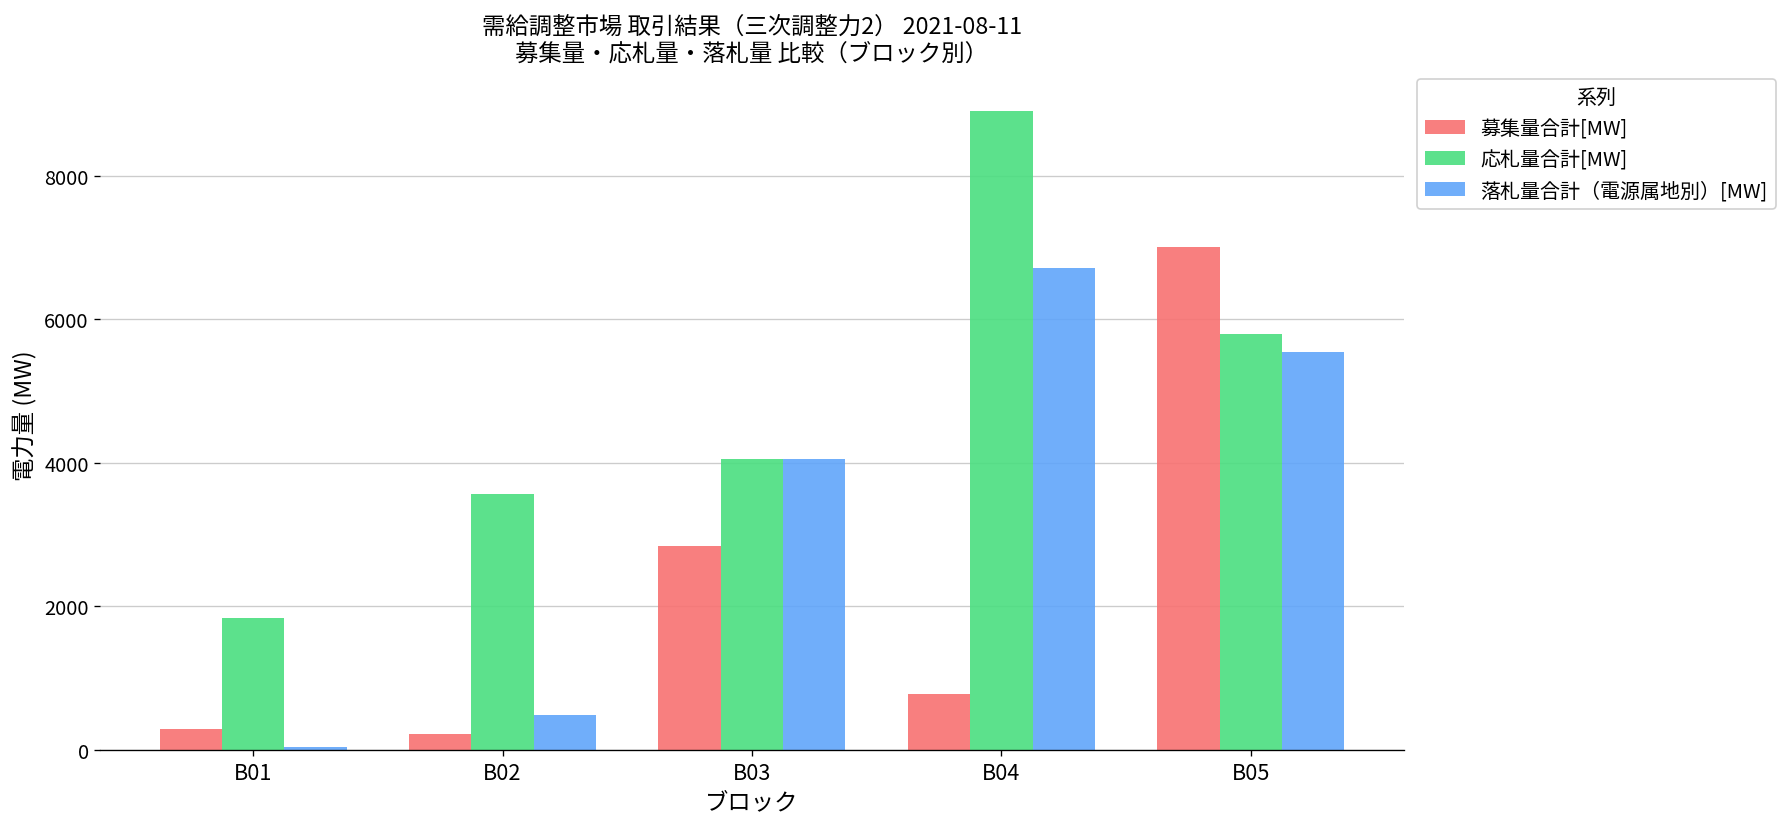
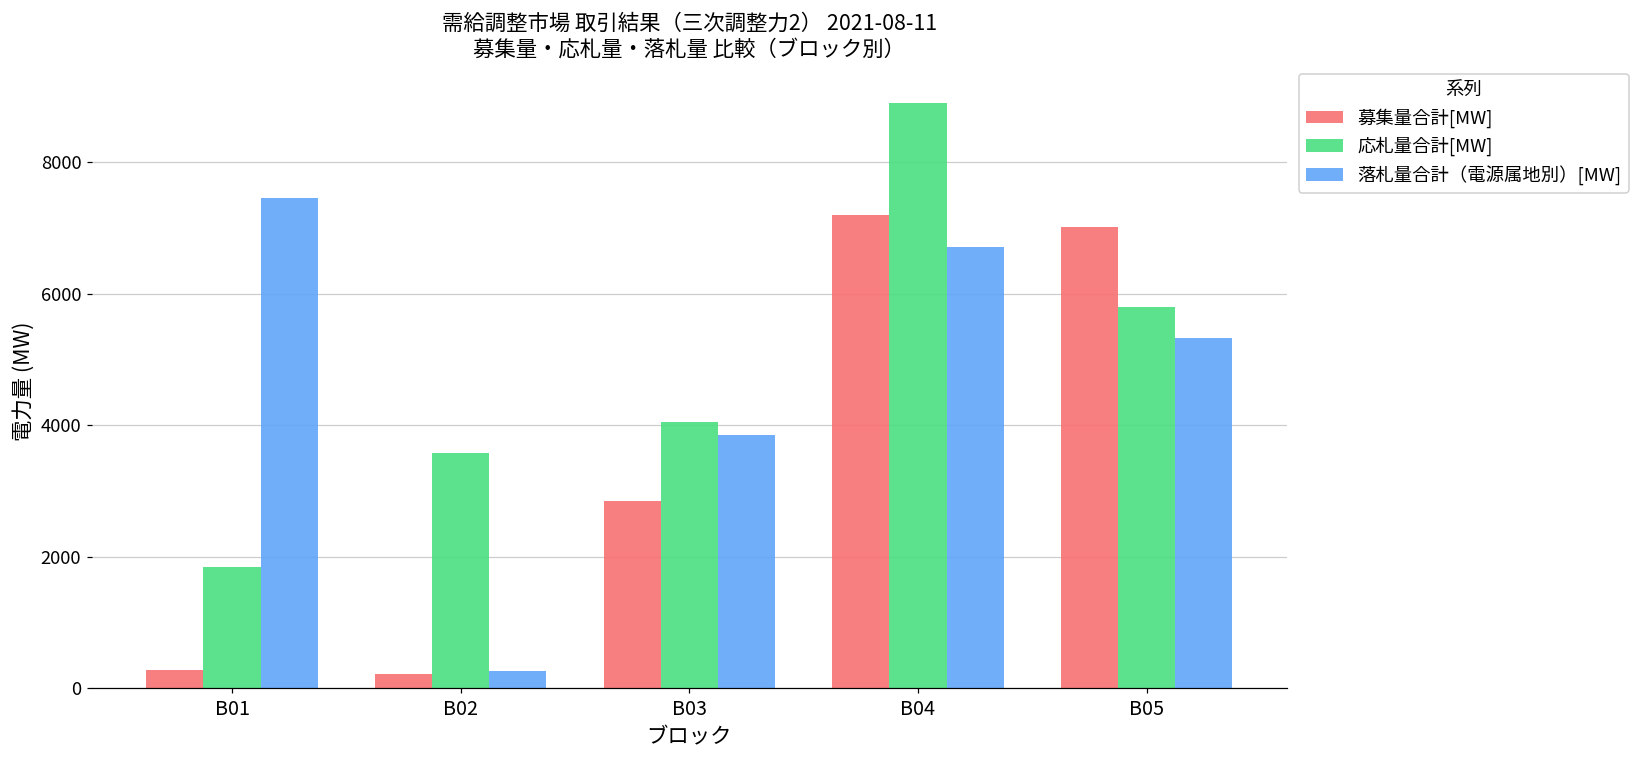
落札量合計（電源属地別）[MW], B01: 0 -> 7500
落札量合計（電源属地別）[MW], B02: 500 -> 300
落札量合計（電源属地別）[MW], B03: 4000 -> 3800
募集量合計[MW], B04: 800 -> 7200
落札量合計（電源属地別）[MW], B05: 5500 -> 5300
